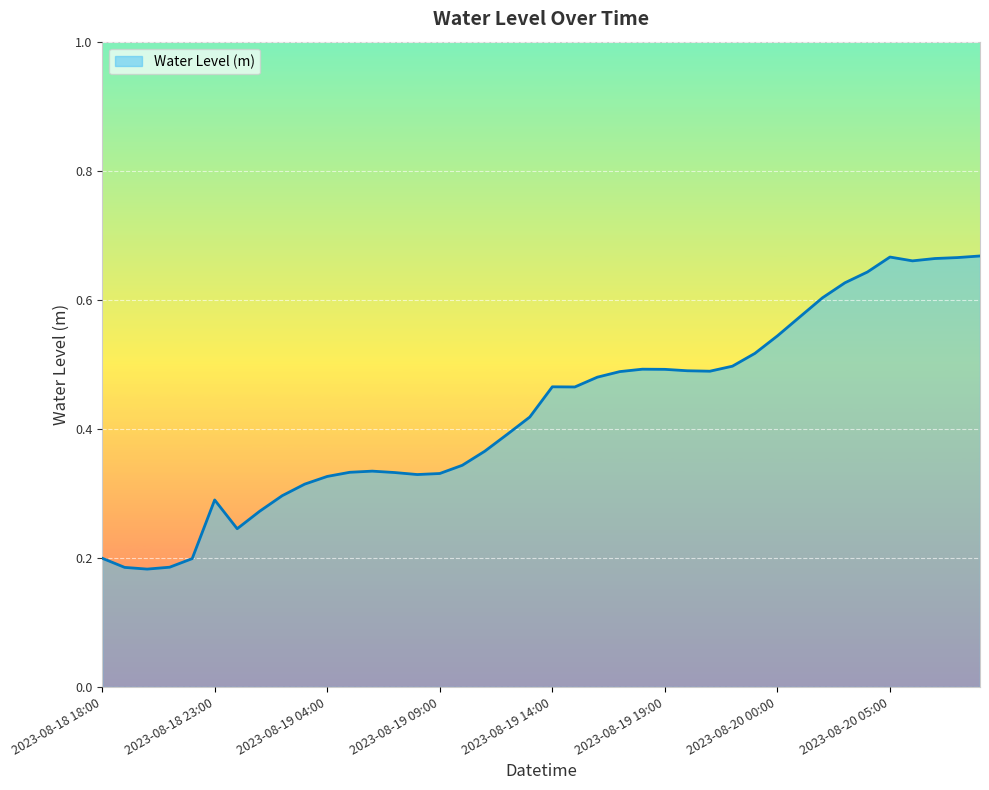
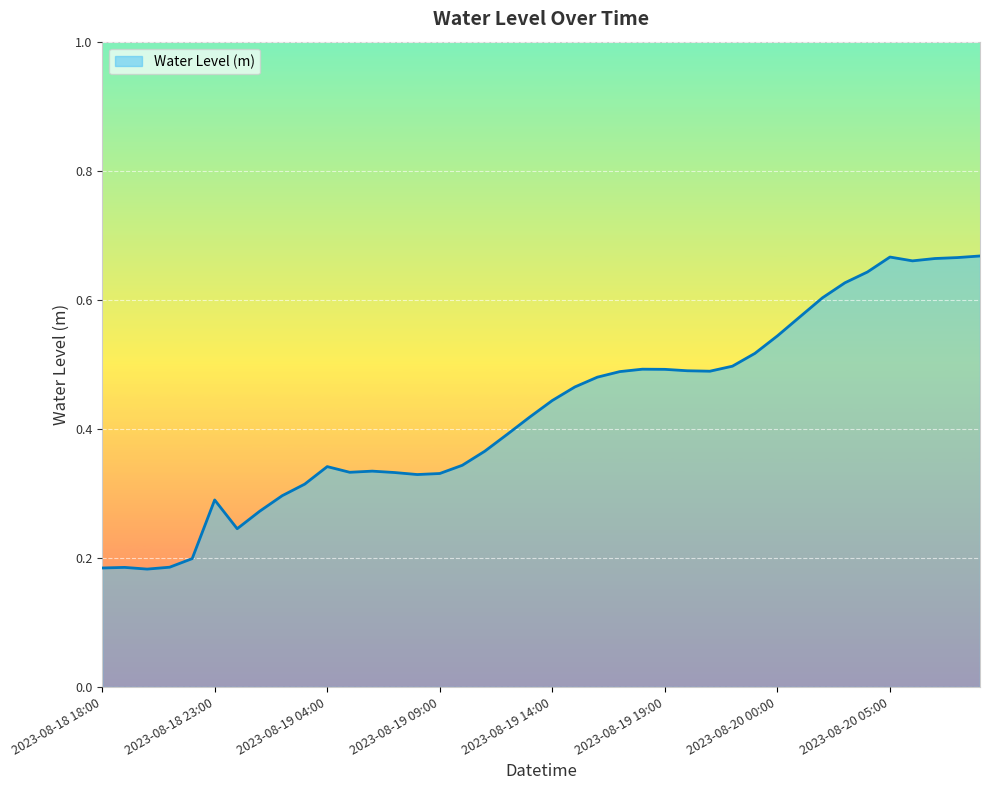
2023-08-18 18:00: 0.20 -> 0.18
2023-08-19 04:00: 0.33 -> 0.34
2023-08-19 14:00: 0.47 -> 0.44
